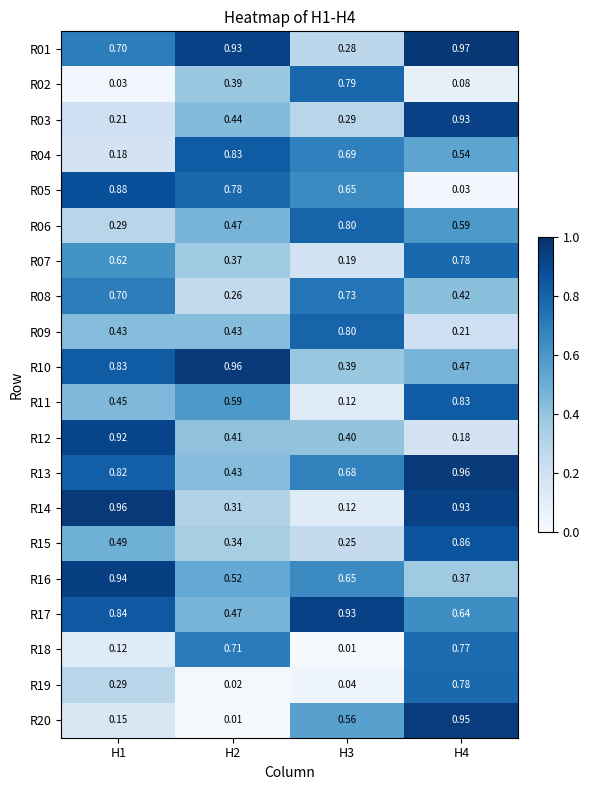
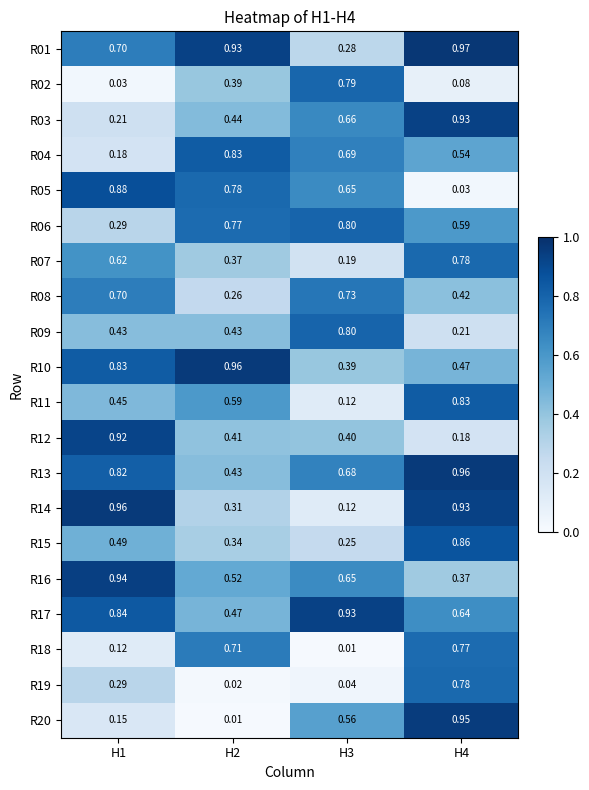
R03, H3: 0.29 -> 0.66
R06, H2: 0.47 -> 0.77
